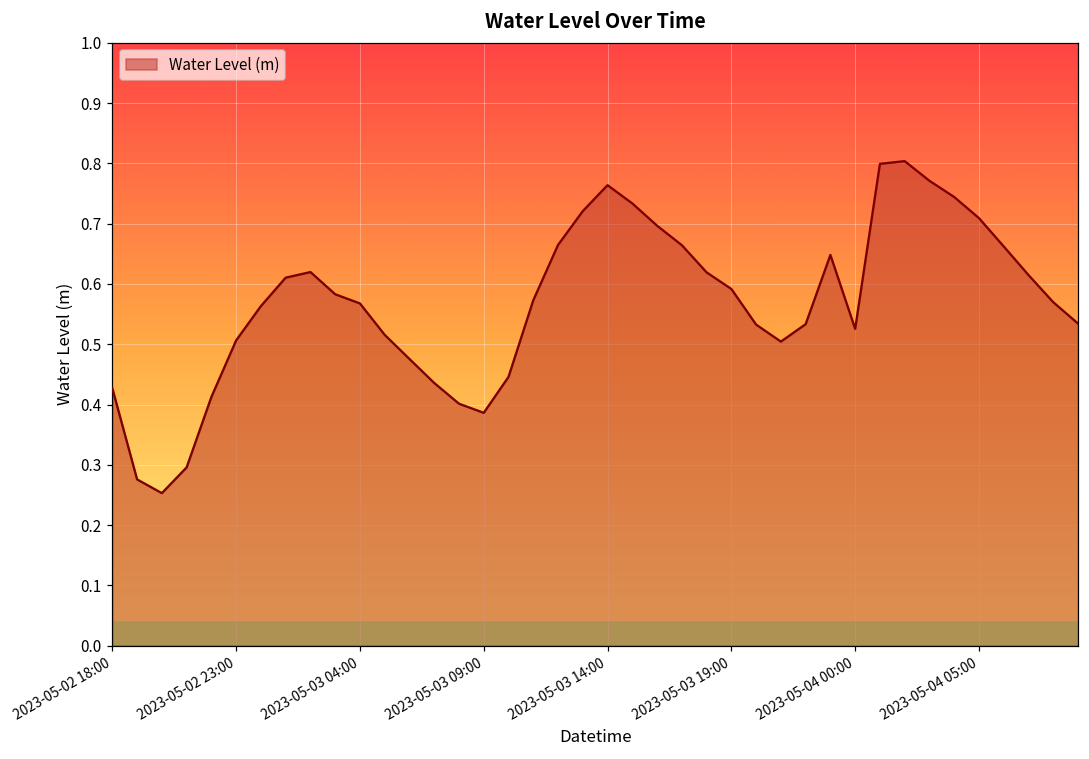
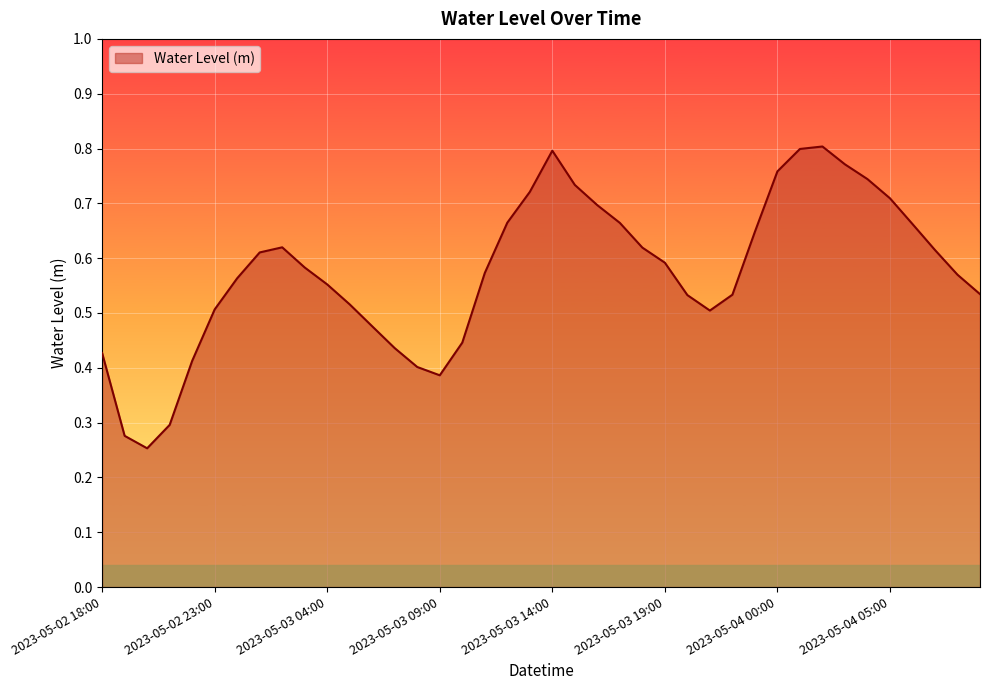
2023-05-03 04:00: 0.57 -> 0.55
2023-05-03 14:00: 0.76 -> 0.80
2023-05-04 00:00: 0.53 -> 0.76
